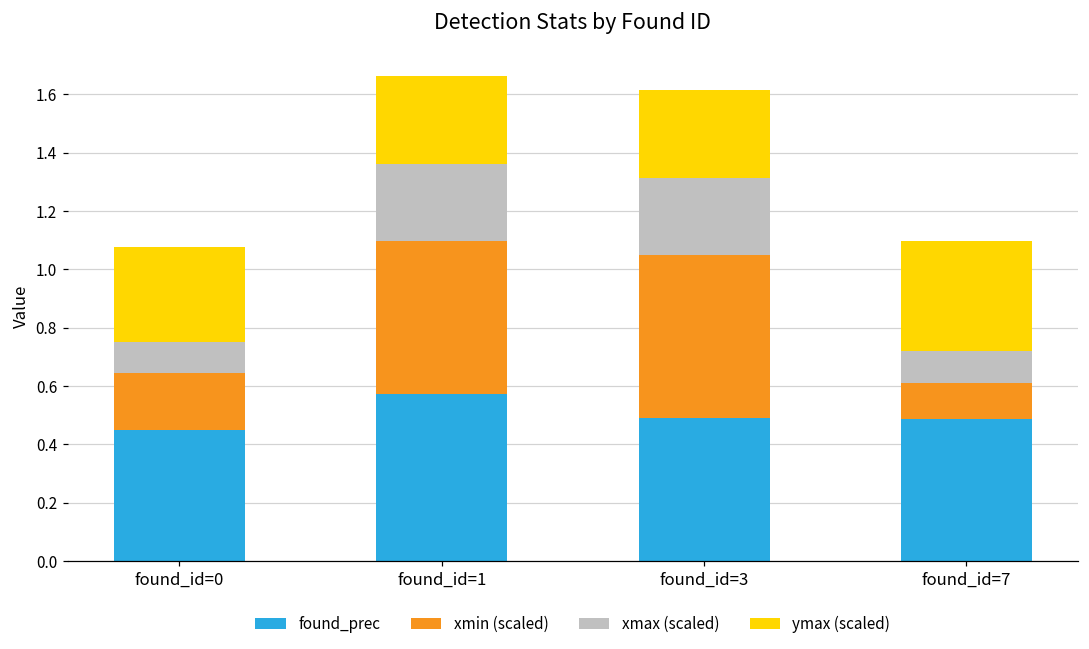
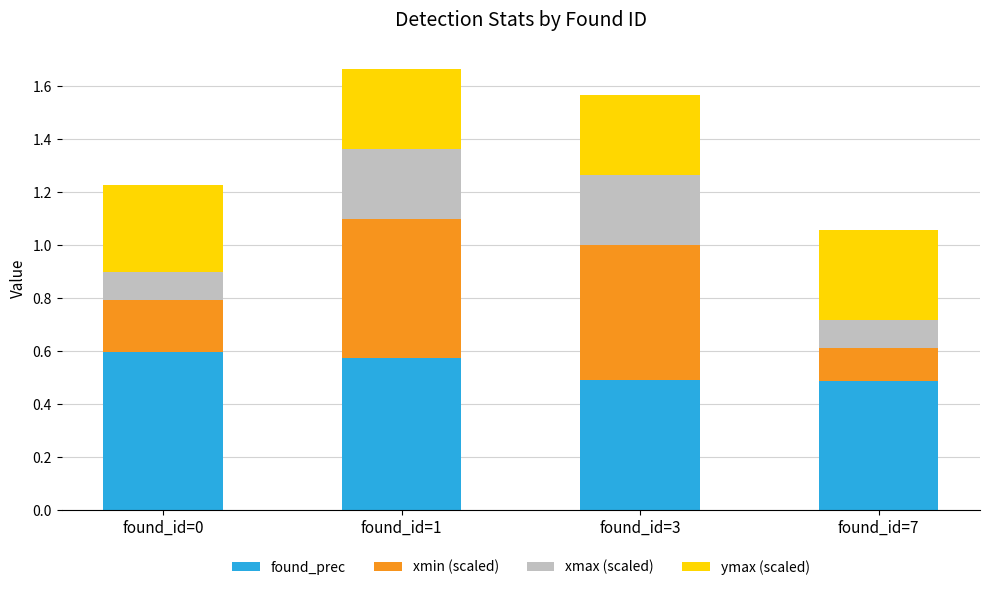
found_prec, found_id=0: 0.45 -> 0.60
xmin (scaled), found_id=3: 0.56 -> 0.51
ymax (scaled), found_id=7: 0.38 -> 0.34
